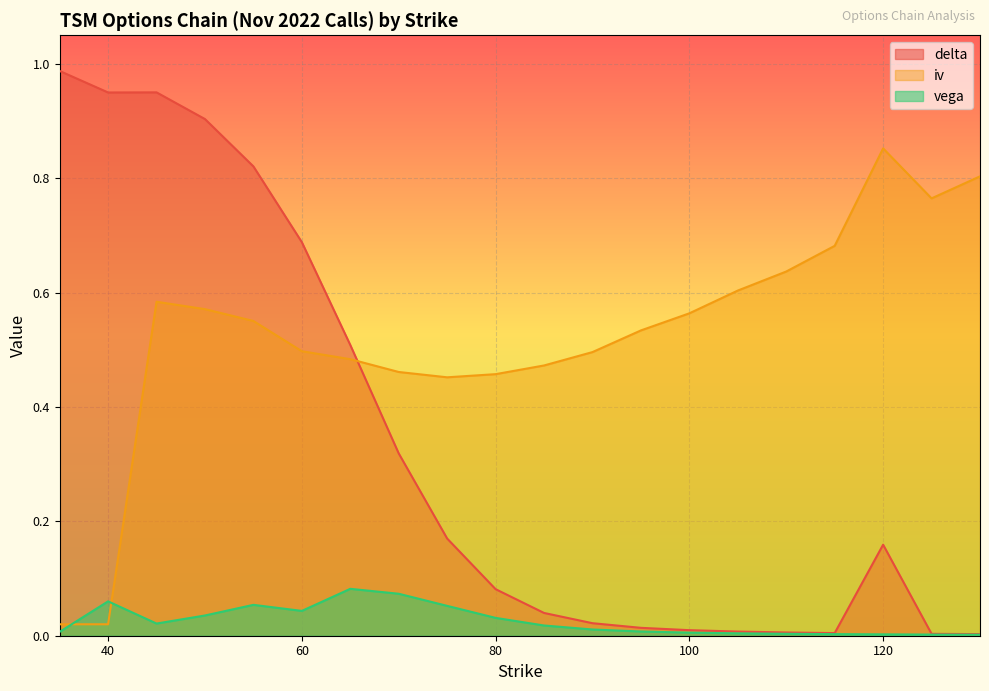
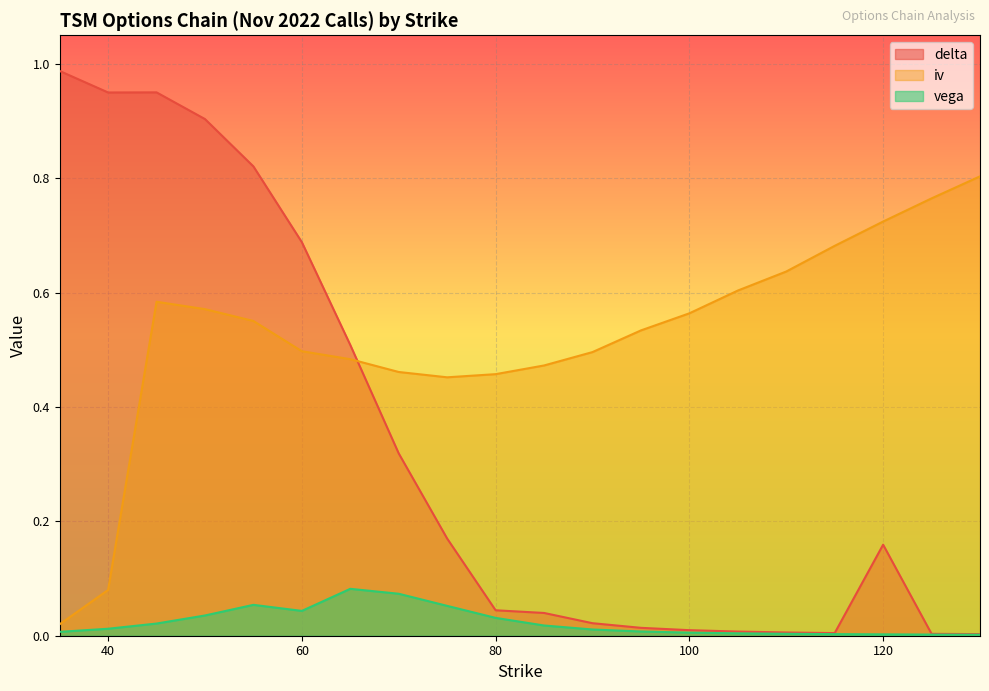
iv, 40: 0.02 -> 0.08
vega, 40: 0.06 -> 0.01
delta, 80: 0.08 -> 0.04
iv, 120: 0.85 -> 0.72
